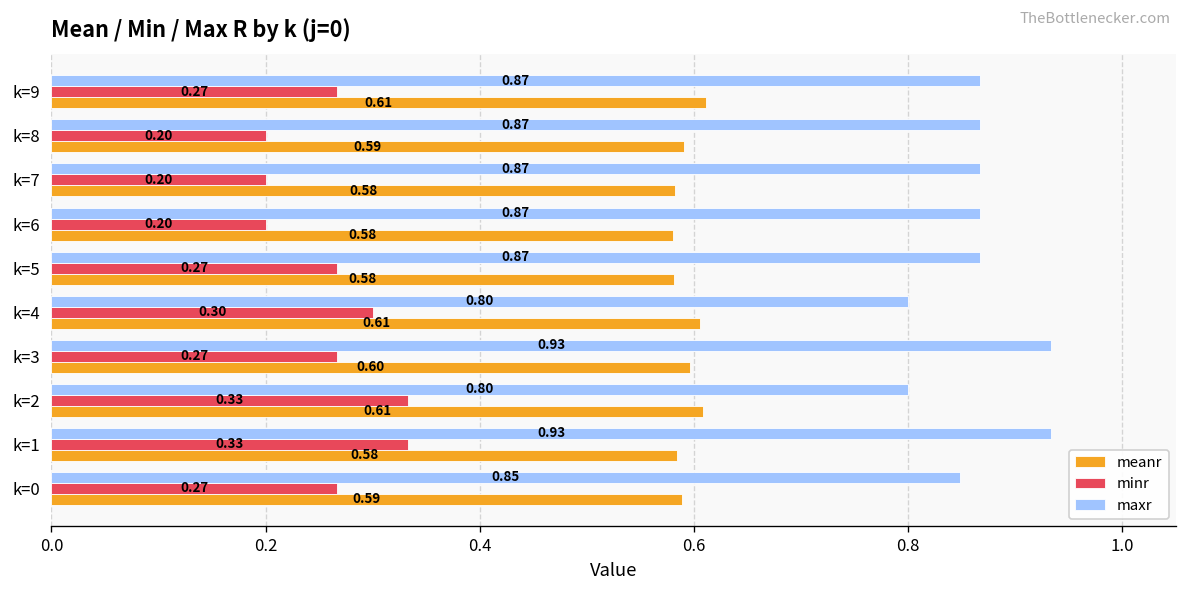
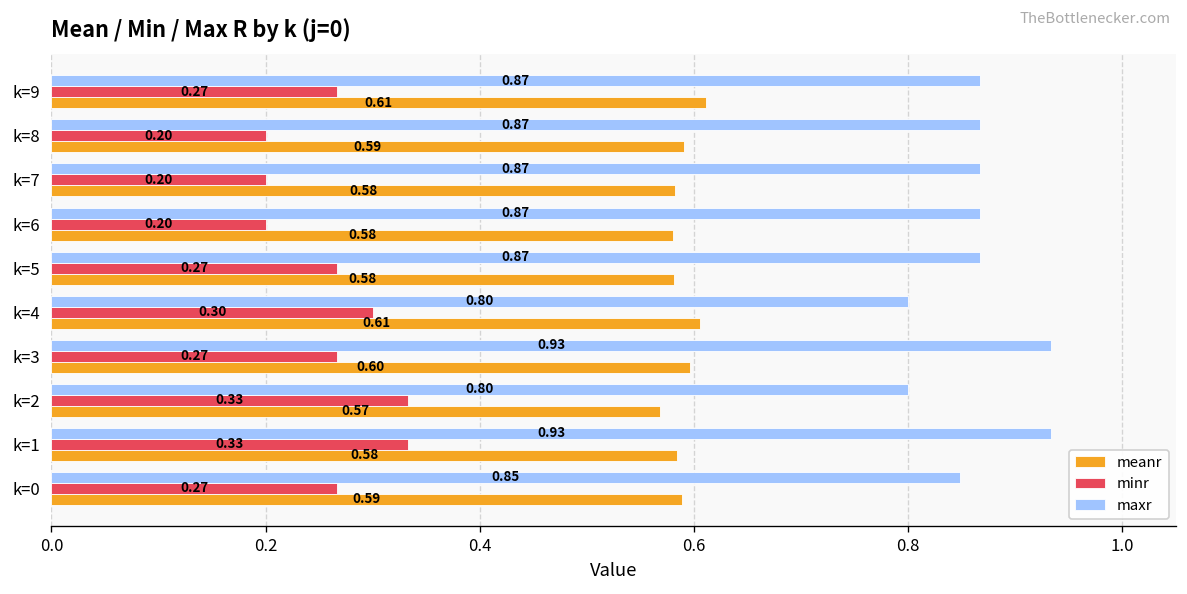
meanr, k=2: 0.61 -> 0.57
